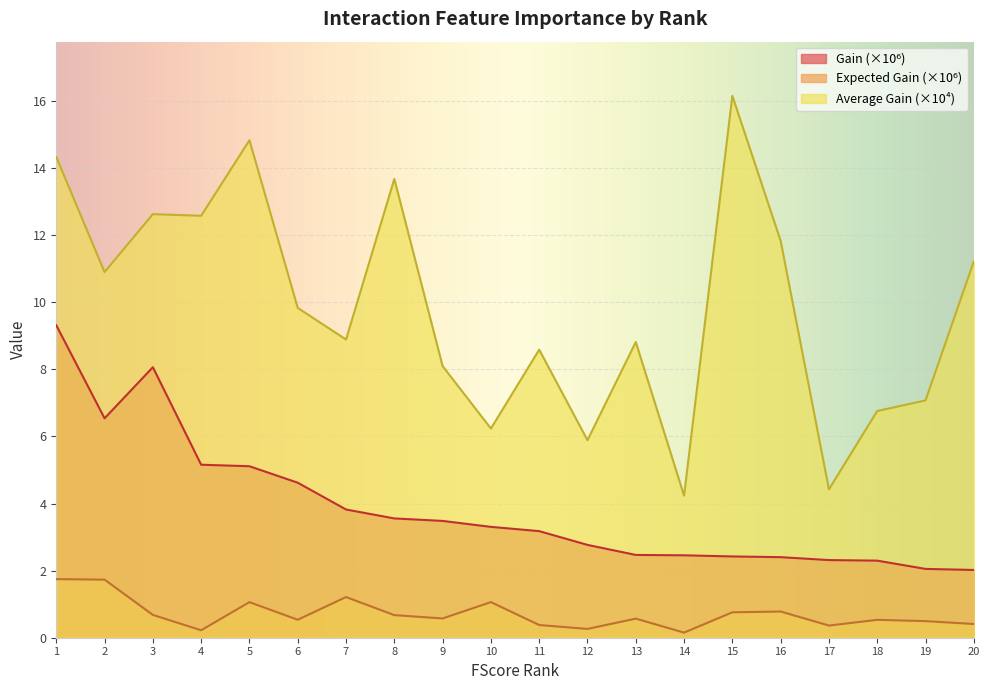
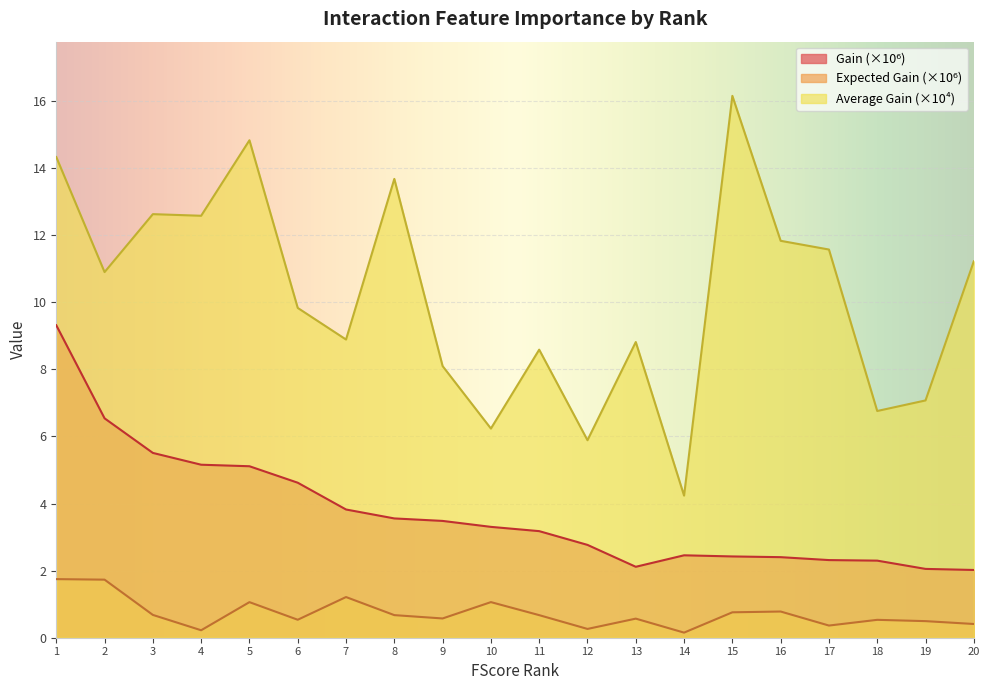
Gain (×10⁶), 3: 8.1 -> 5.5
Expected Gain (×10⁶), 11: 0.4 -> 0.7
Gain (×10⁶), 13: 2.5 -> 2.1
Average Gain (×10⁴), 17: 4.4 -> 11.6
